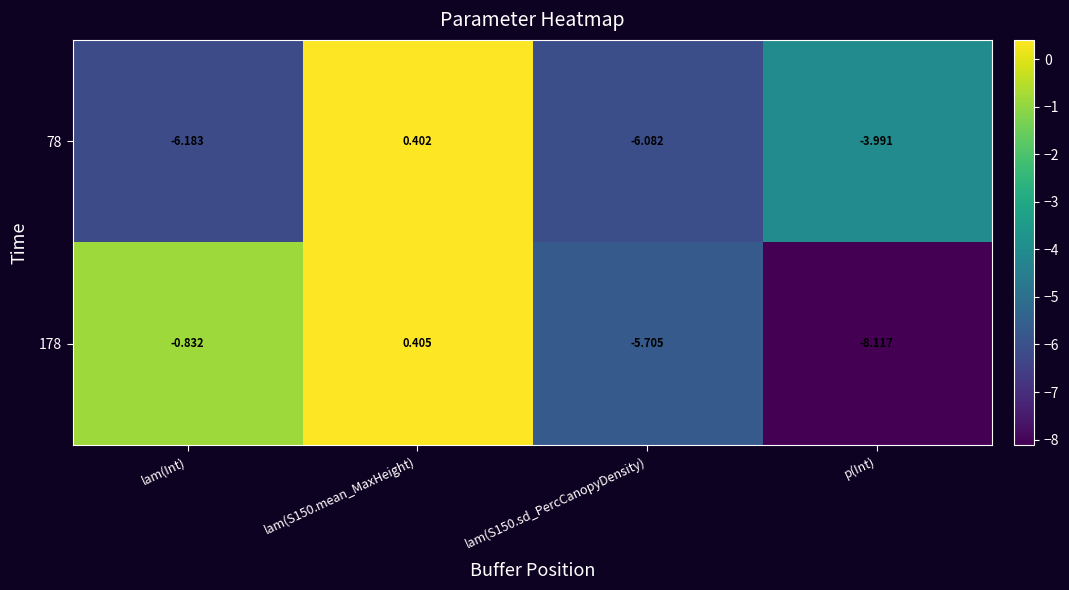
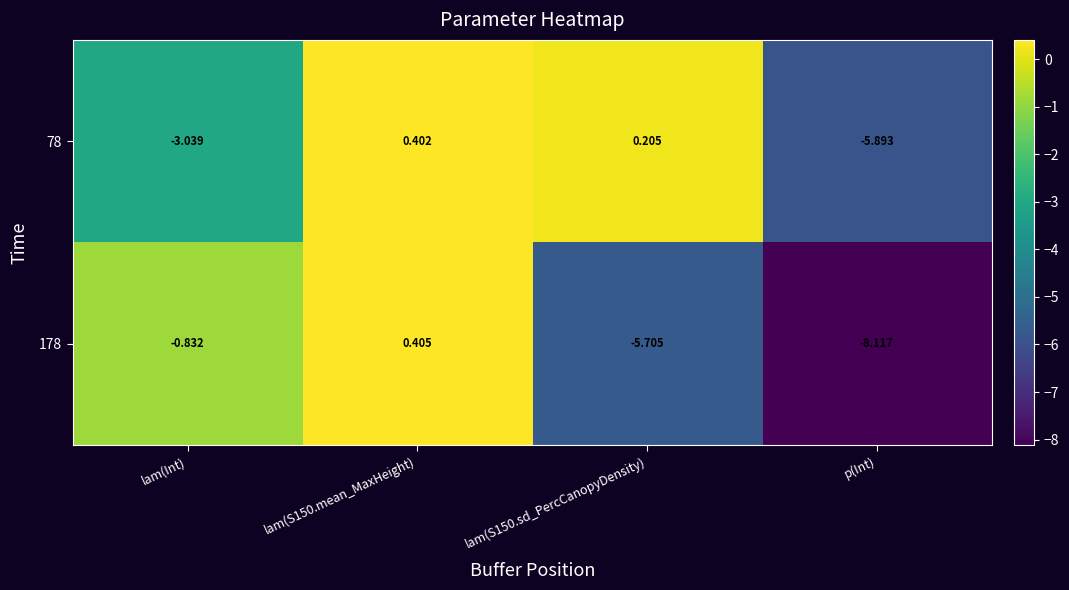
78, lam(Int): -6.183 -> -3.039
78, lam(S150.sd_PercCanopyDensity): -6.082 -> 0.205
78, p(Int): -3.991 -> -5.893
